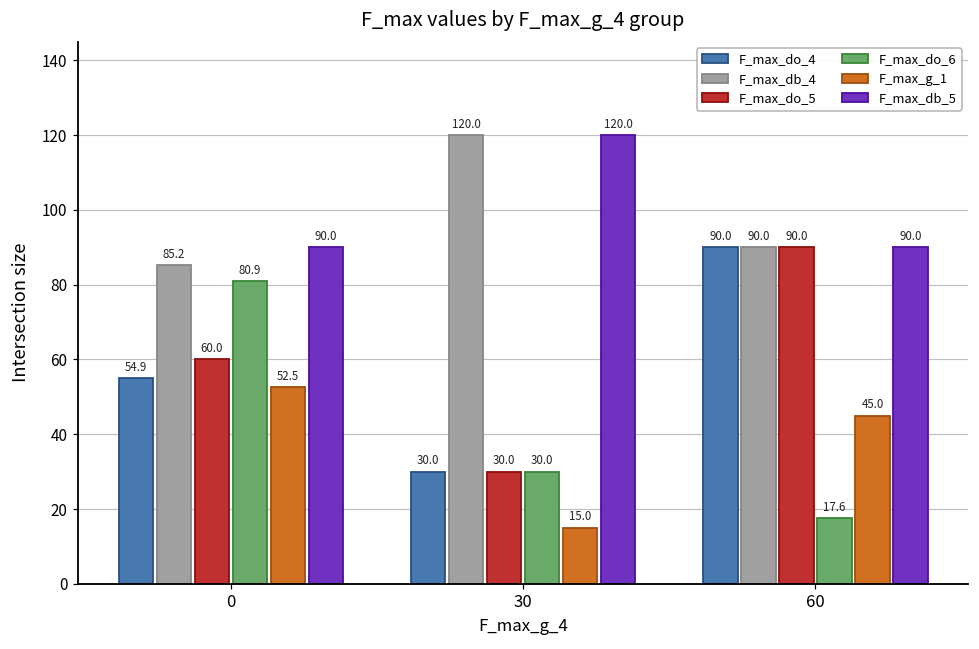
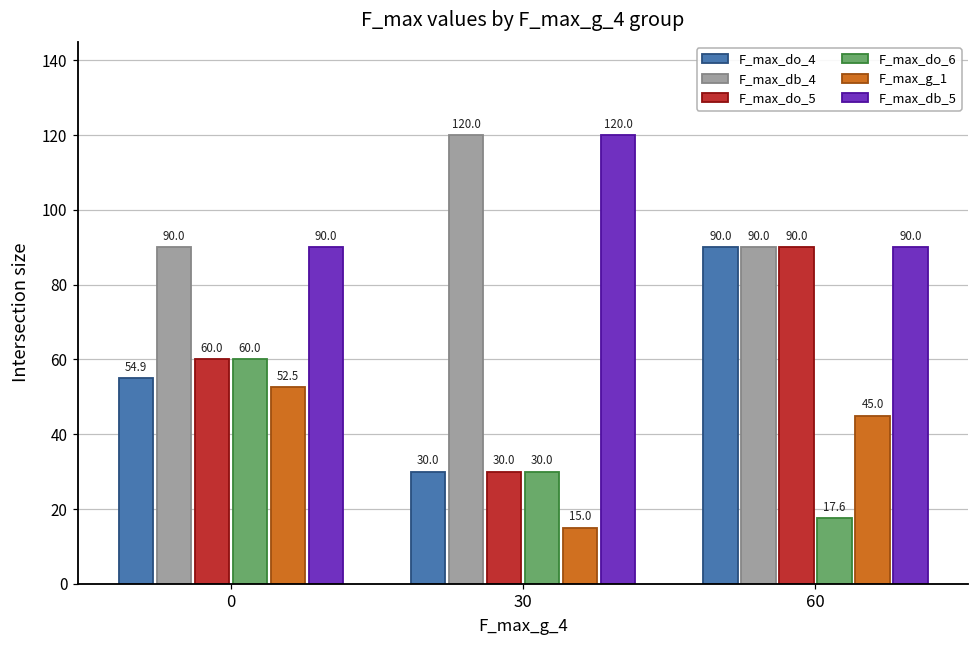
F_max_db_4, 0: 85.2 -> 90.0
F_max_do_6, 0: 80.9 -> 60.0
